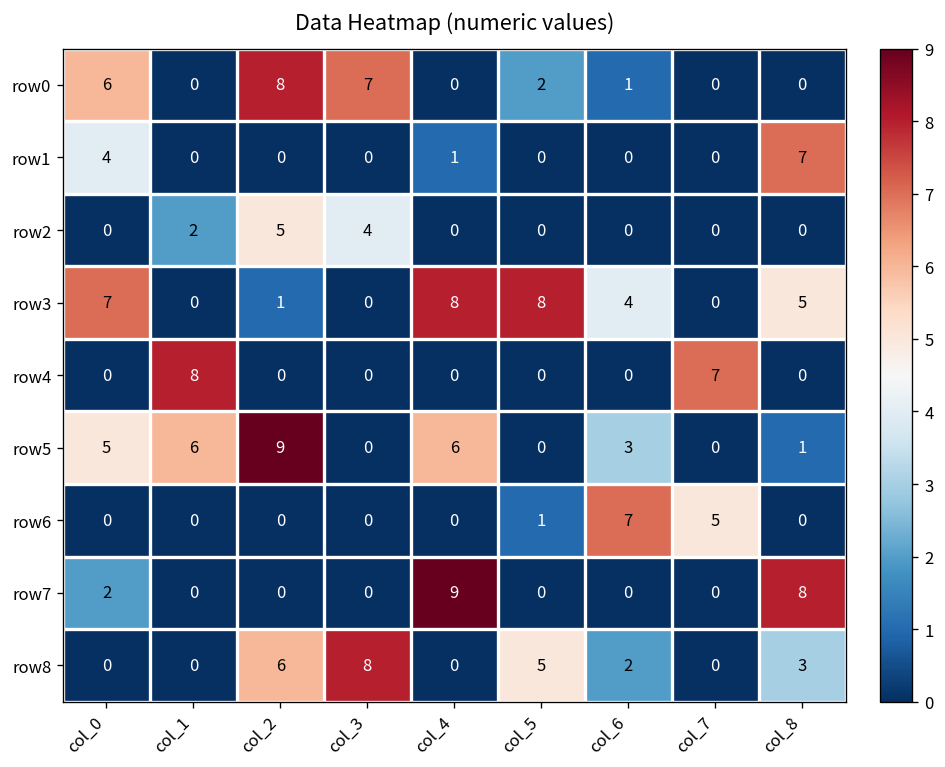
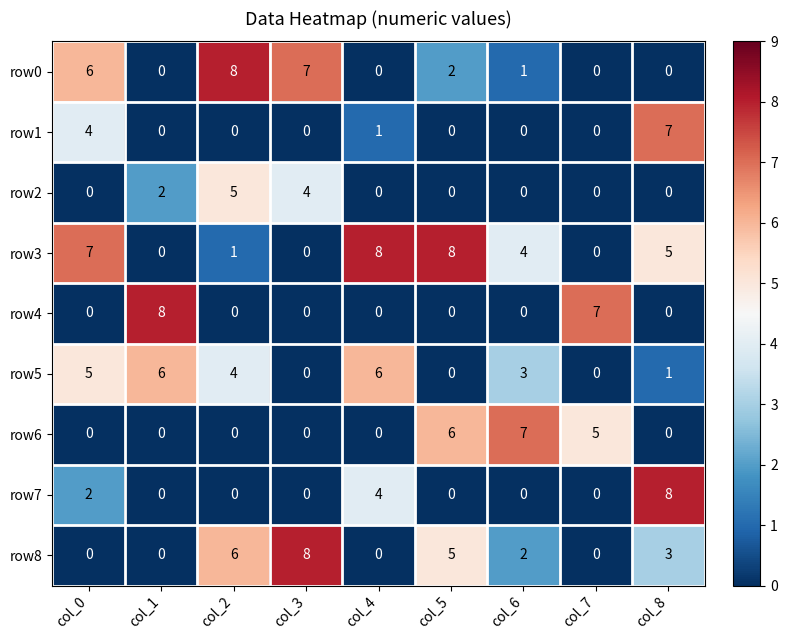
row5, col_2: 9 -> 4
row6, col_5: 1 -> 6
row7, col_4: 9 -> 4
